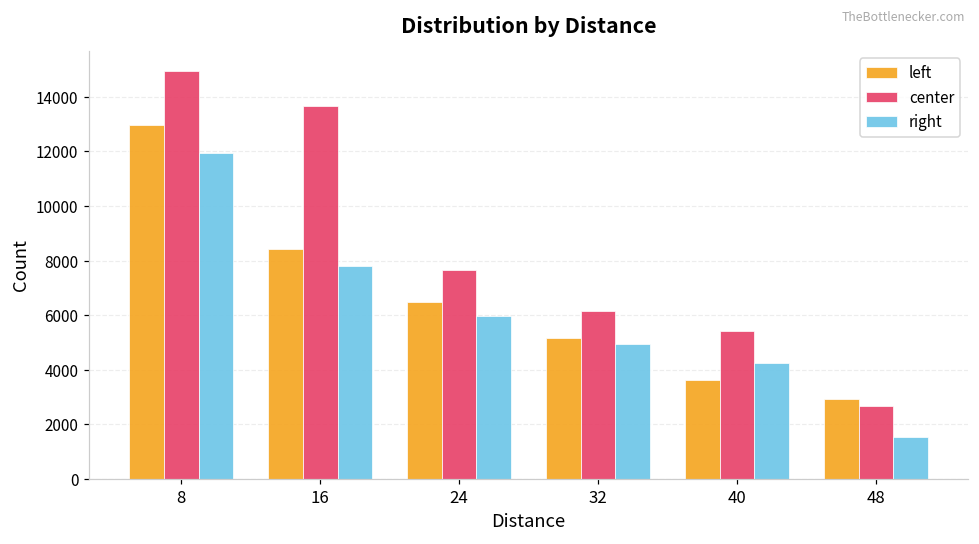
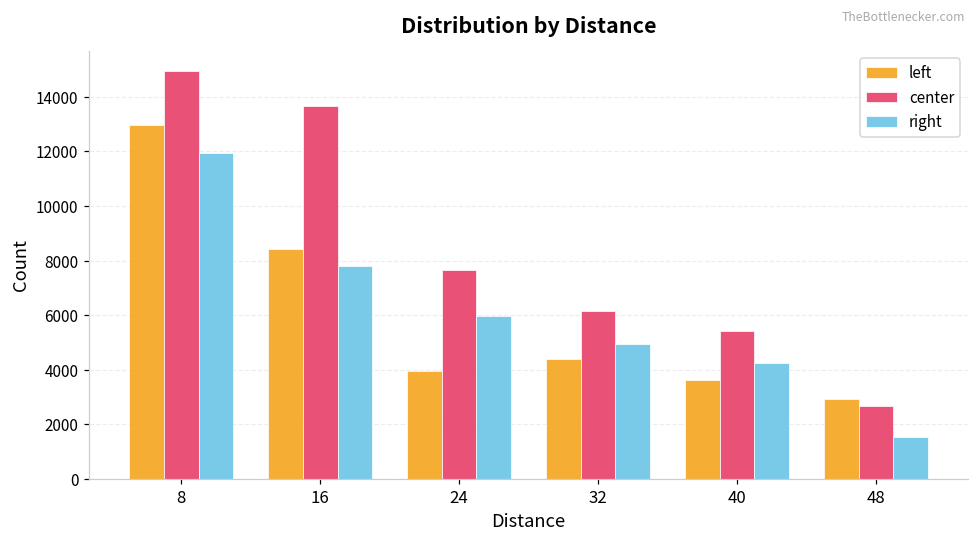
left, 24: 6500 -> 4000
left, 32: 5200 -> 4400
